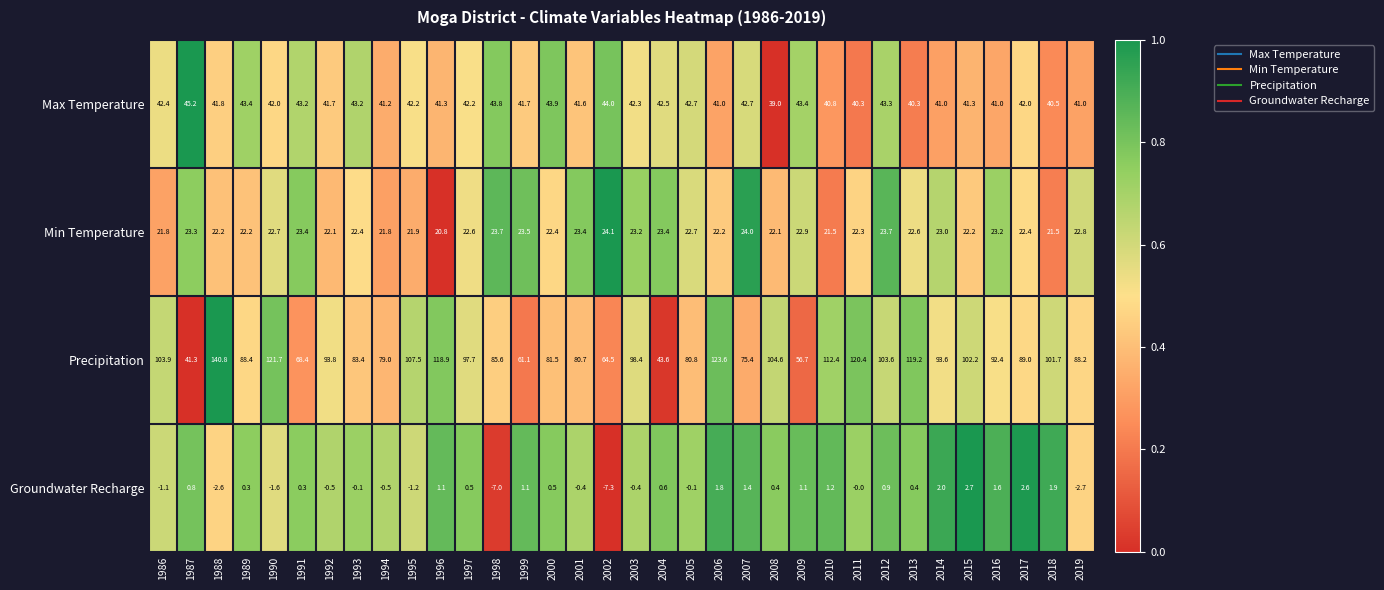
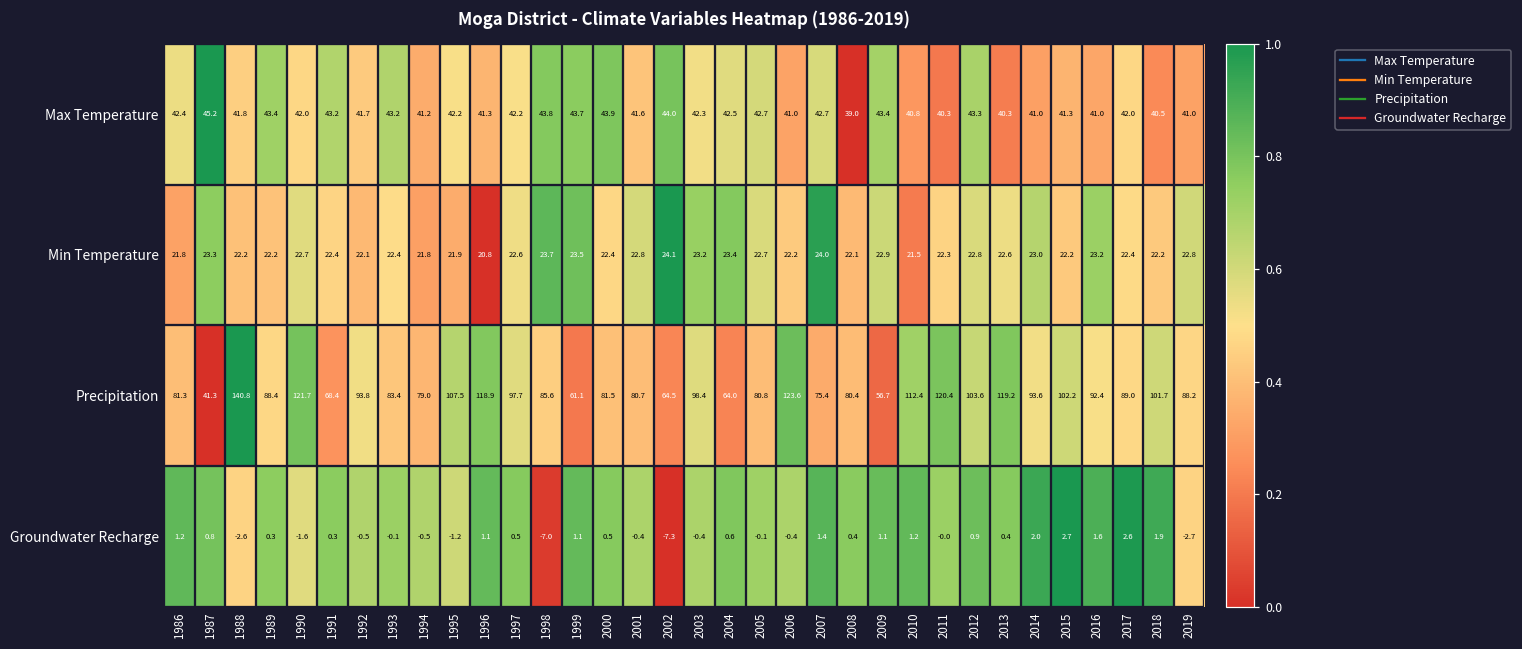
Max Temperature, 1999: 41.7 -> 43.7
Min Temperature, 1991: 23.4 -> 22.4
Min Temperature, 2001: 23.4 -> 22.8
Min Temperature, 2012: 23.7 -> 22.8
Min Temperature, 2018: 21.5 -> 22.2
Precipitation, 1986: 103.9 -> 81.3
Precipitation, 2004: 43.6 -> 64.0
Precipitation, 2008: 104.6 -> 80.4
Groundwater Recharge, 1986: -1.1 -> 1.2
Groundwater Recharge, 2006: 1.8 -> -0.4
